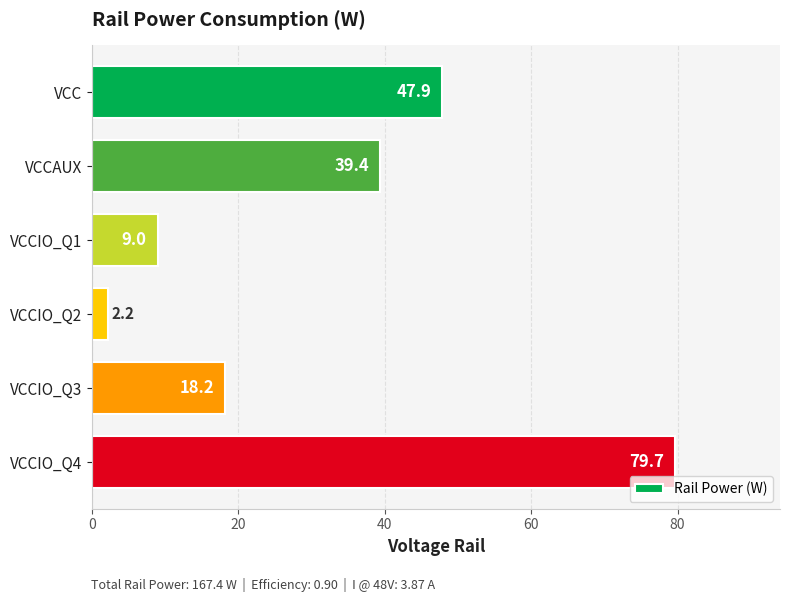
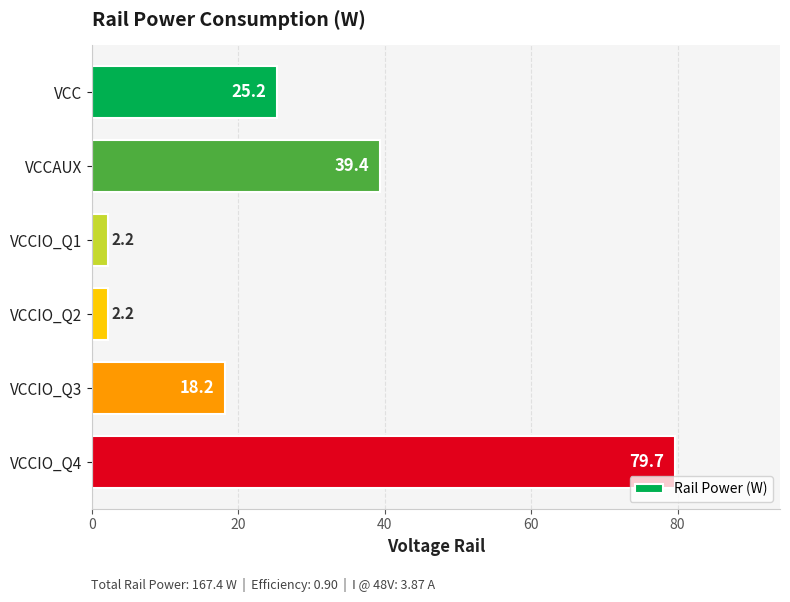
VCC: 47.9 -> 25.2
VCCIO_Q1: 9.0 -> 2.2
